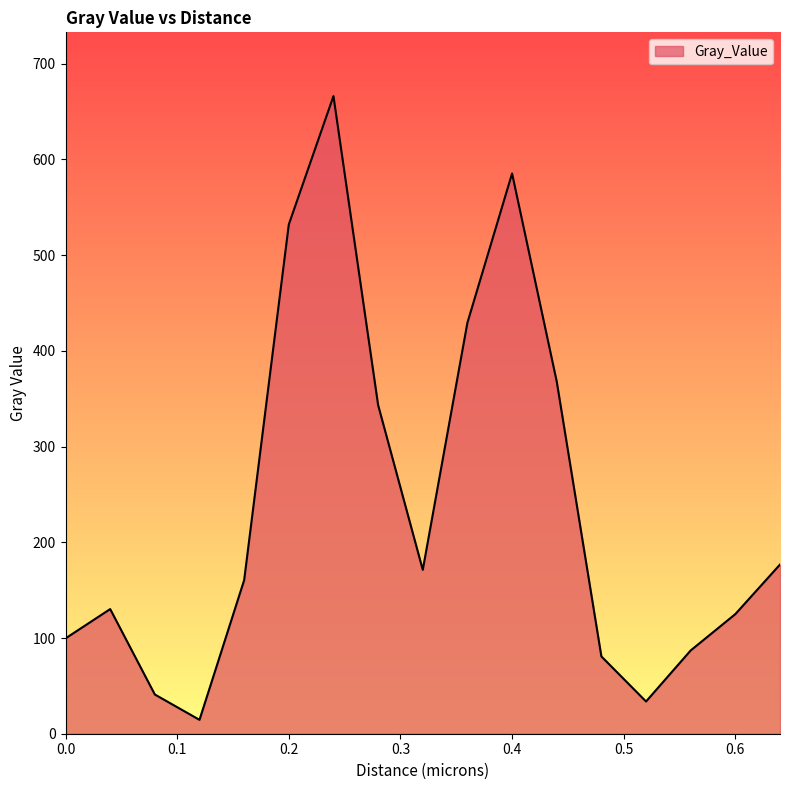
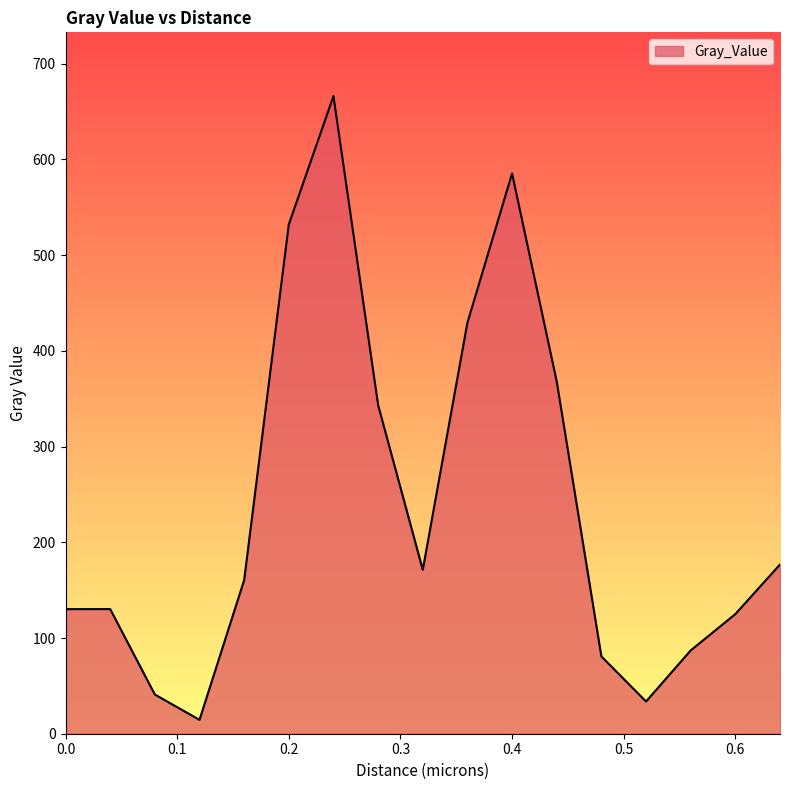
0.0: 100 -> 130
